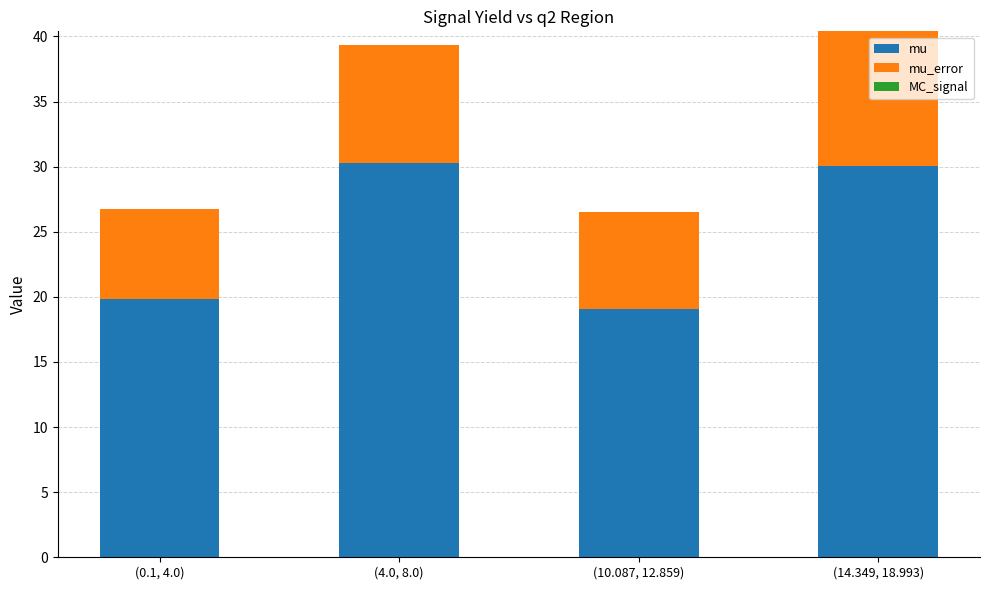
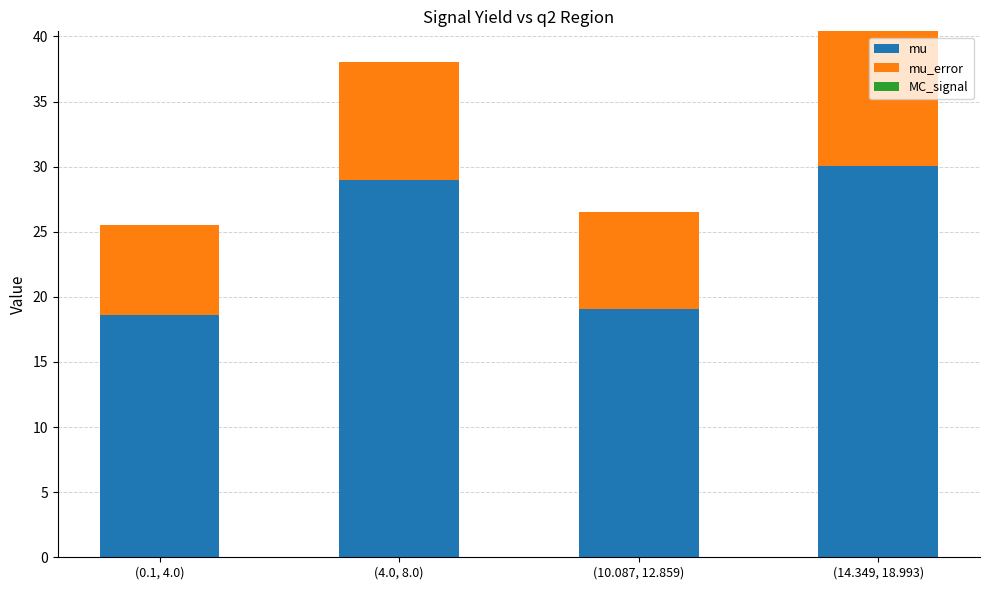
mu, (0.1, 4.0): 19.9 -> 18.6
mu, (4.0, 8.0): 30.3 -> 28.9
